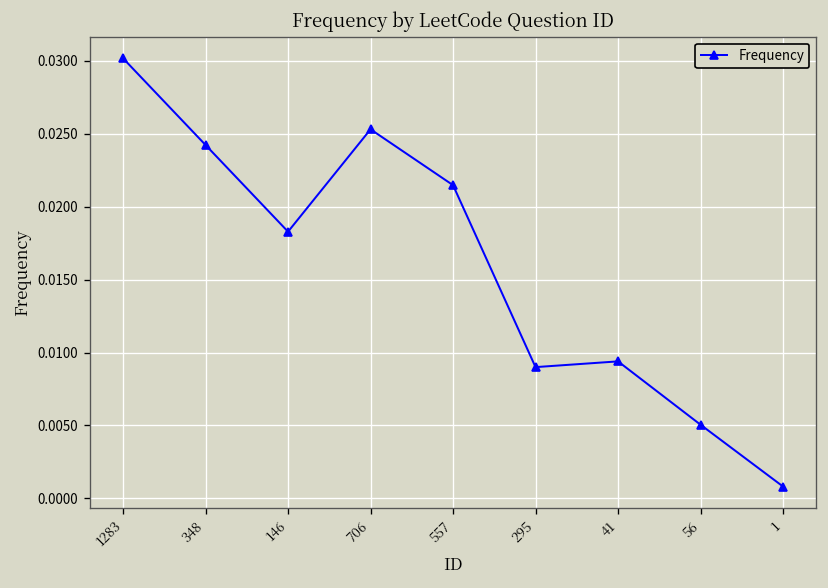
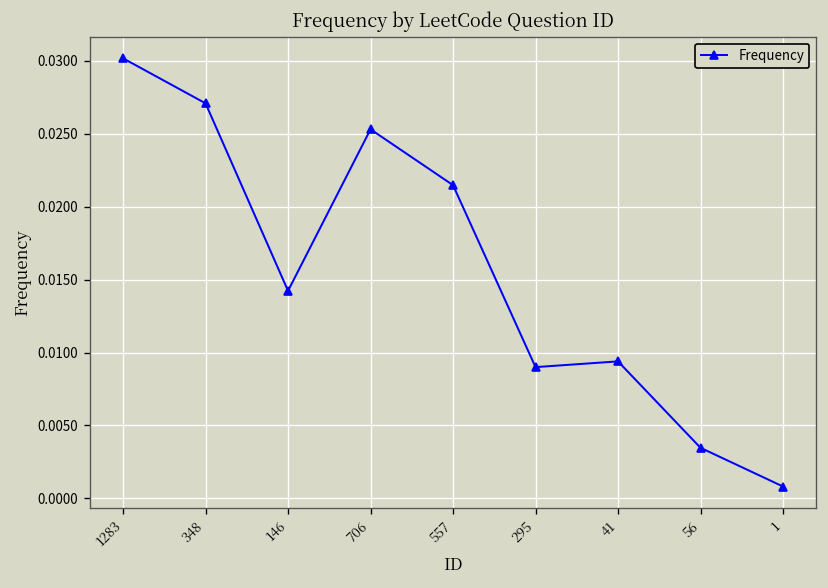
348: 0.0242 -> 0.0271
146: 0.0183 -> 0.0142
56: 0.0051 -> 0.0035
